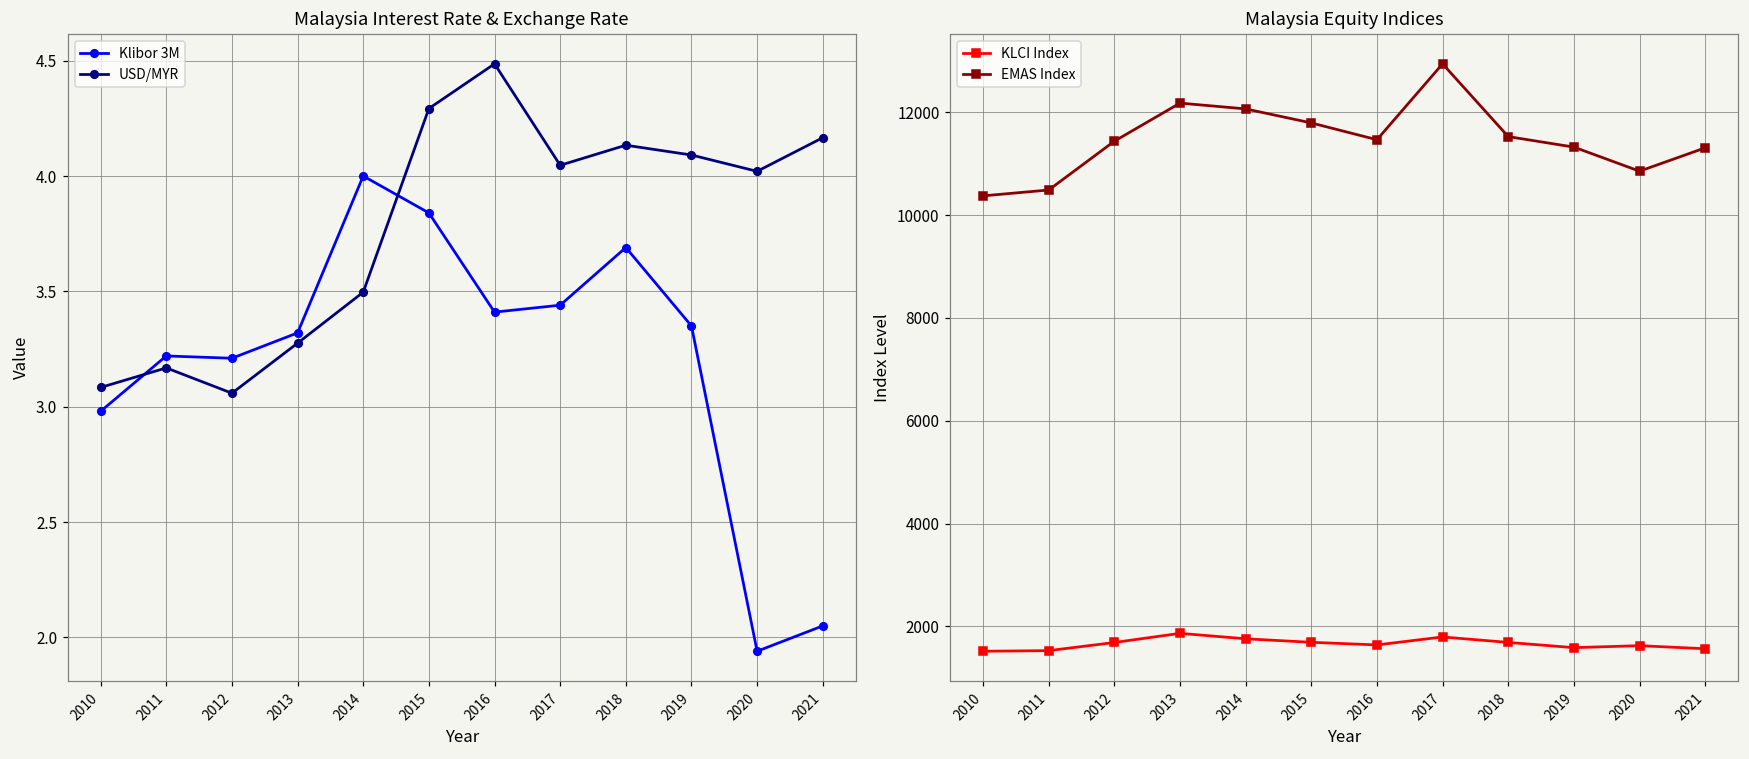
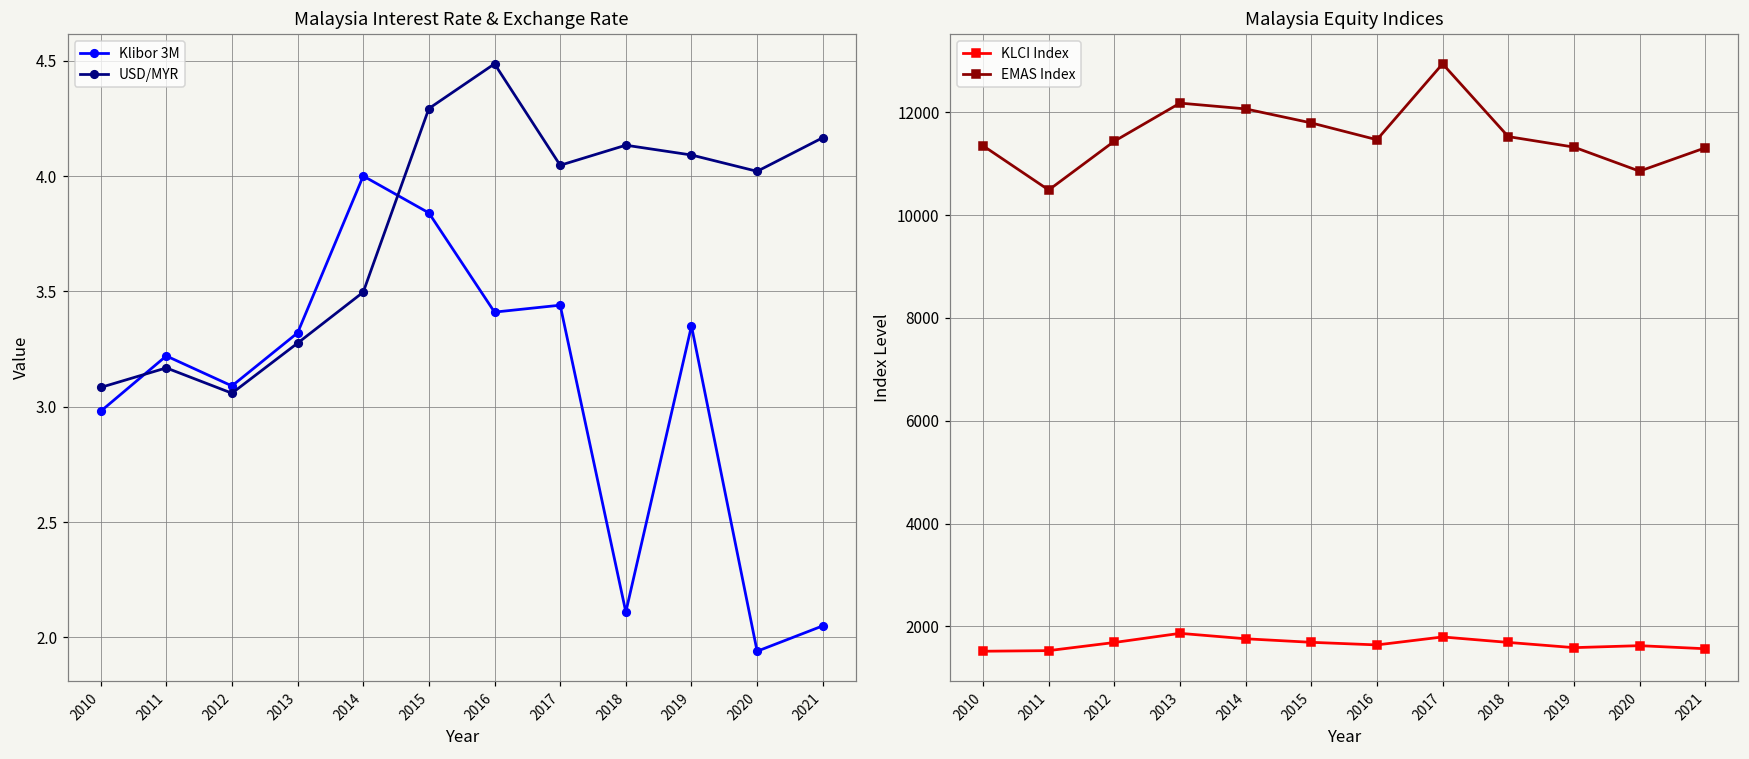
Malaysia Interest Rate & Exchange Rate, Klibor 3M, 2012: 3.21 -> 3.09
Malaysia Interest Rate & Exchange Rate, Klibor 3M, 2018: 3.69 -> 2.11
Malaysia Equity Indices, EMAS Index, 2010: 10400 -> 11300
